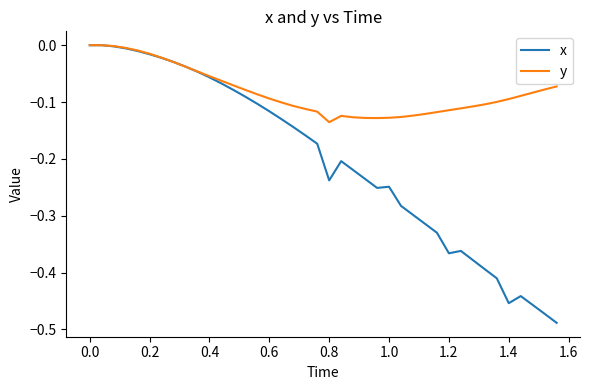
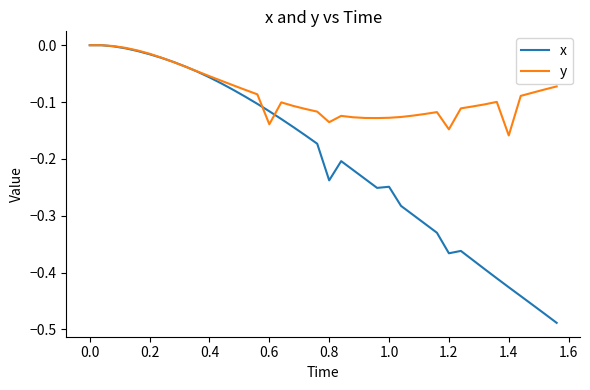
y, 0.6: -0.09 -> -0.14
y, 1.2: -0.11 -> -0.15
x, 1.4: -0.45 -> -0.43
y, 1.4: -0.09 -> -0.16
